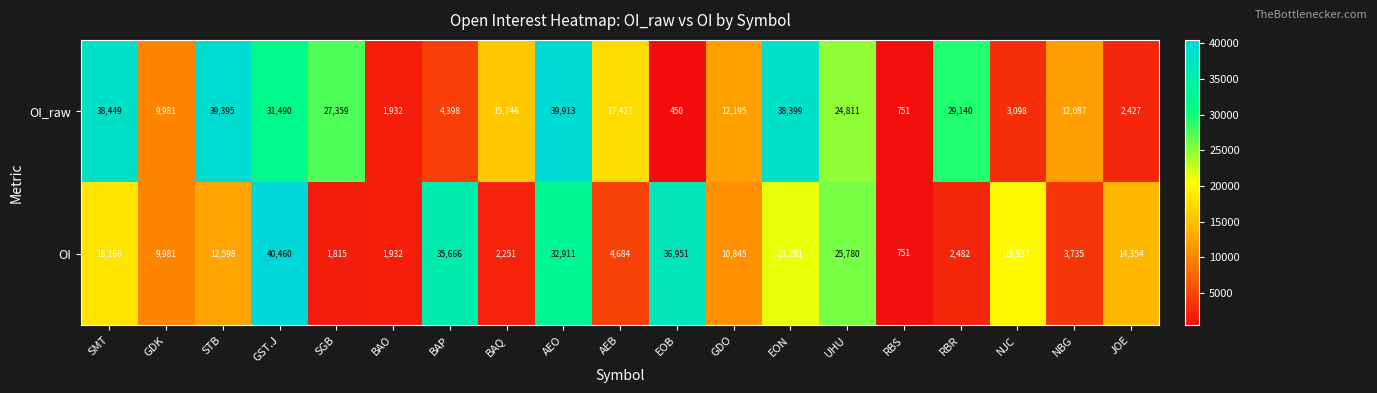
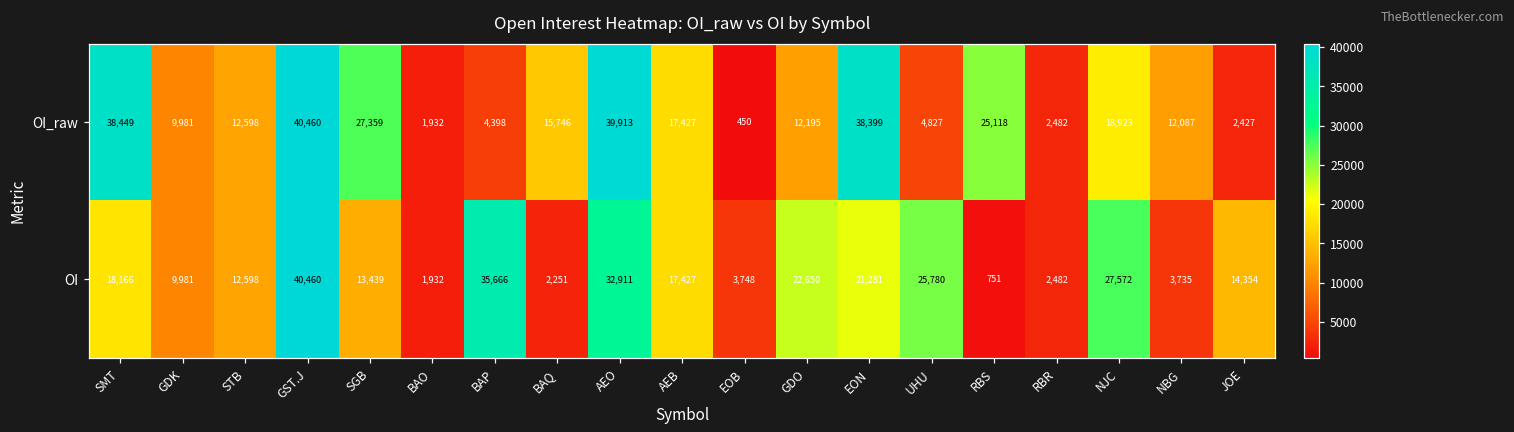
OI_raw, STB: 39,395 -> 12,598
OI_raw, GST.J: 31,490 -> 40,460
OI_raw, UHU: 24,811 -> 4,827
OI_raw, RBS: 751 -> 25,118
OI_raw, RBR: 29,140 -> 2,482
OI_raw, NJC: 3,098 -> 18,923
OI, SGB: 1,815 -> 13,439
OI, AEB: 4,684 -> 17,427
OI, EOB: 36,951 -> 3,748
OI, GDO: 10,845 -> 22,650
OI, NJC: 19,937 -> 27,572
